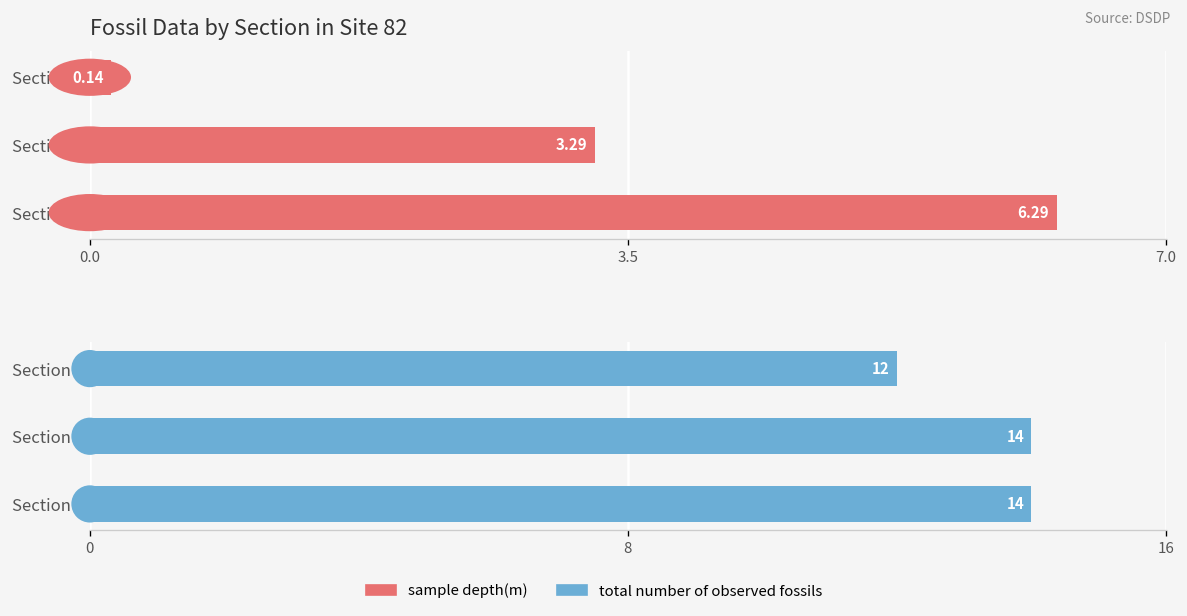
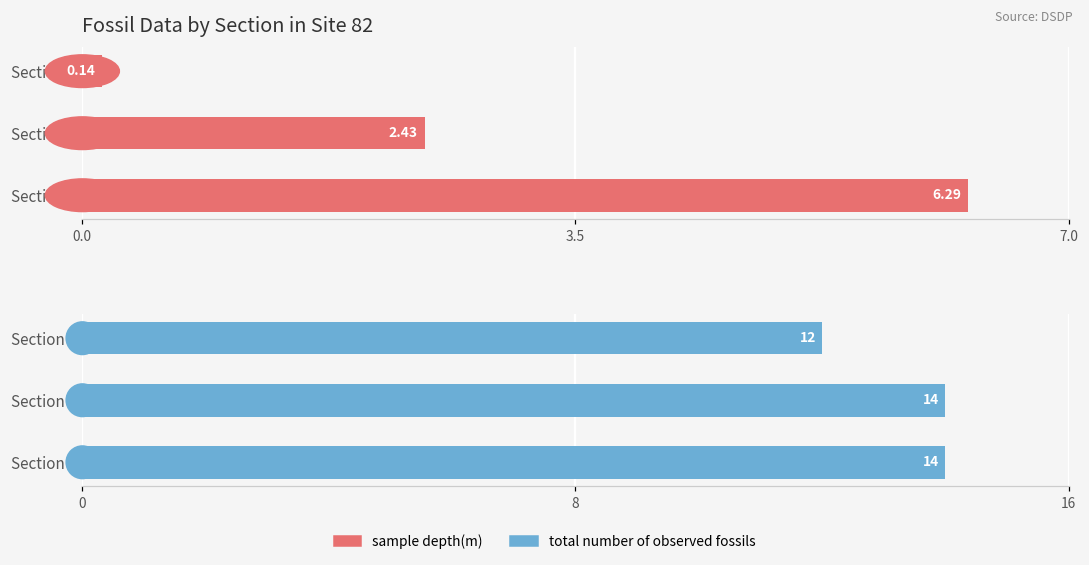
Fossil Data by Section in Site 82, Section 3: 3.29 -> 2.43
